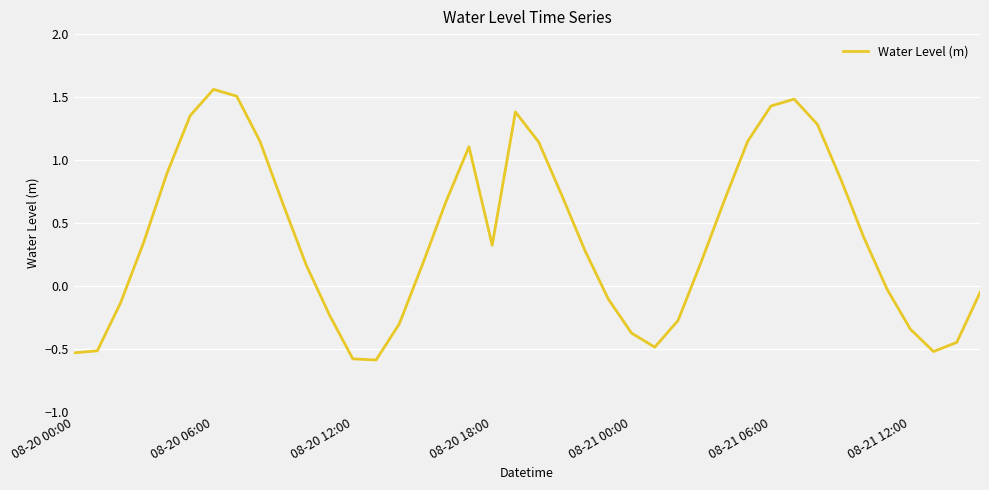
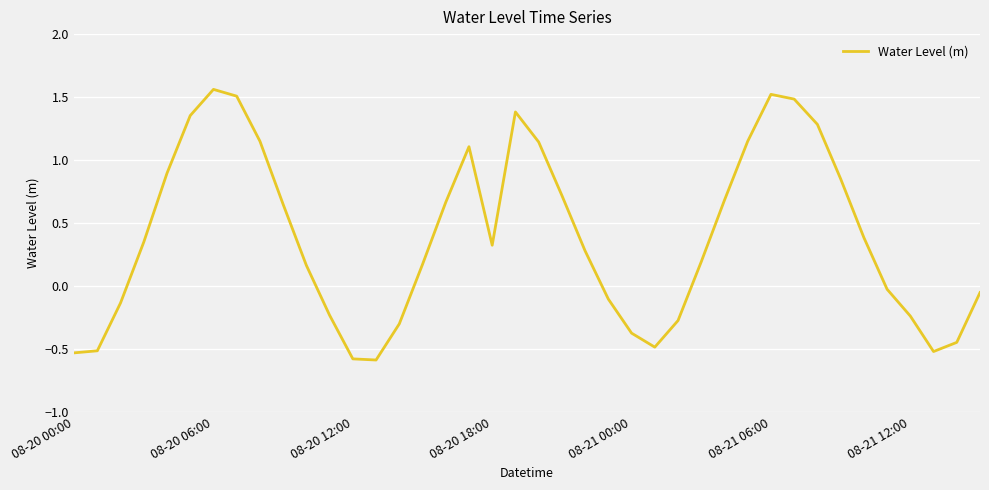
08-21 06:00: 1.43 -> 1.52
08-21 12:00: -0.34 -> -0.24
